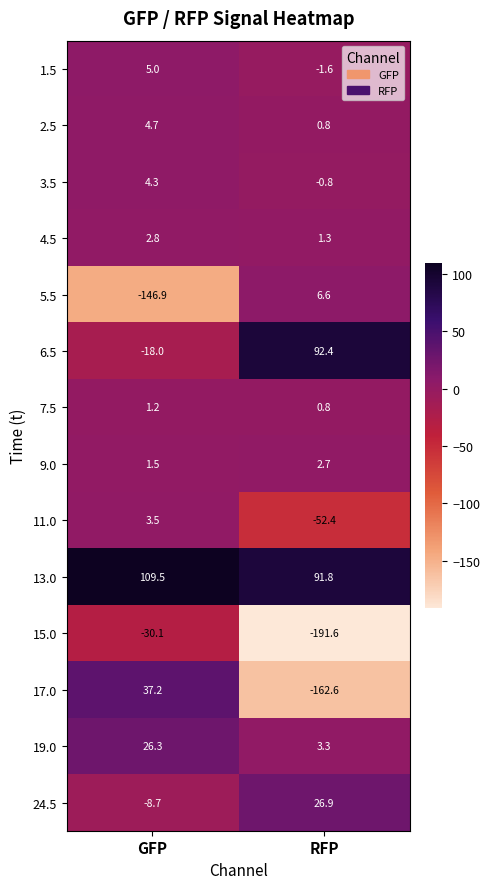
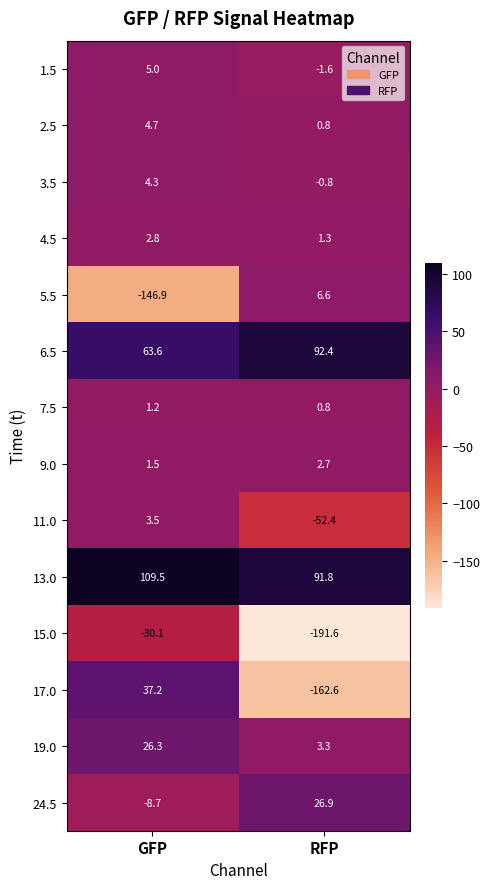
6.5, GFP: -18.0 -> 63.6
